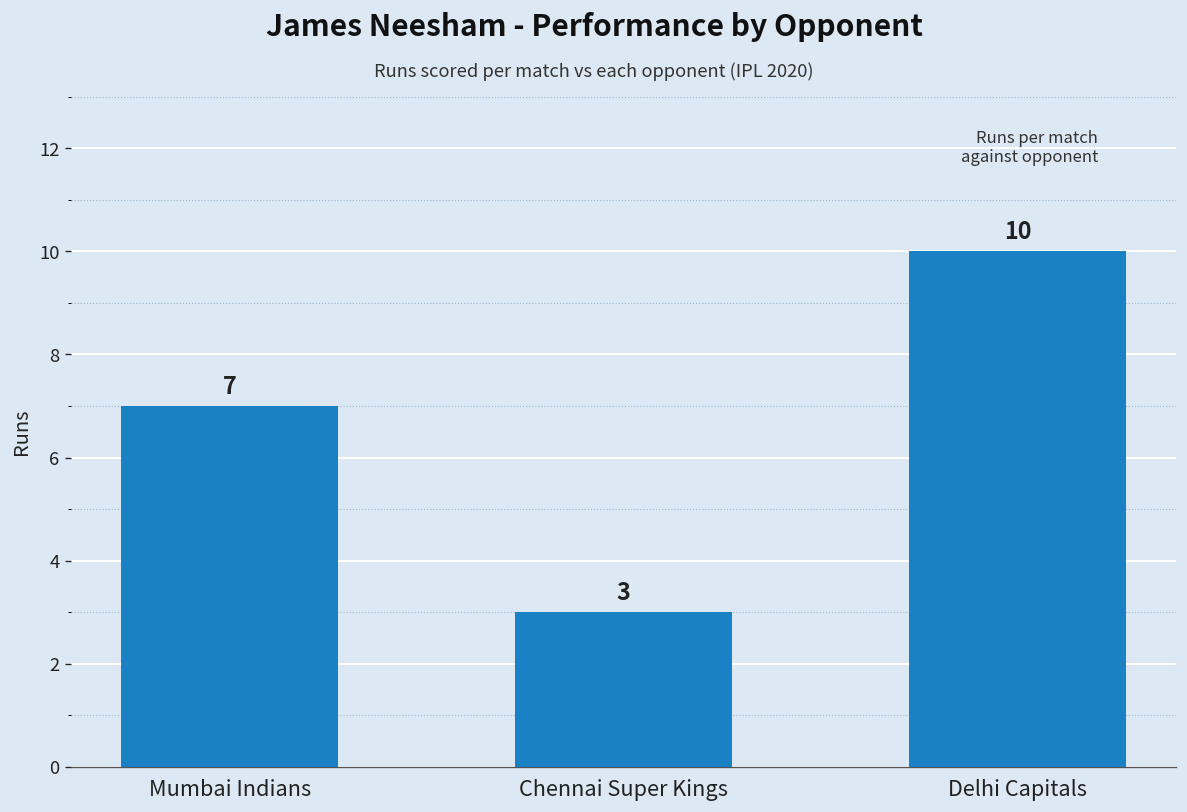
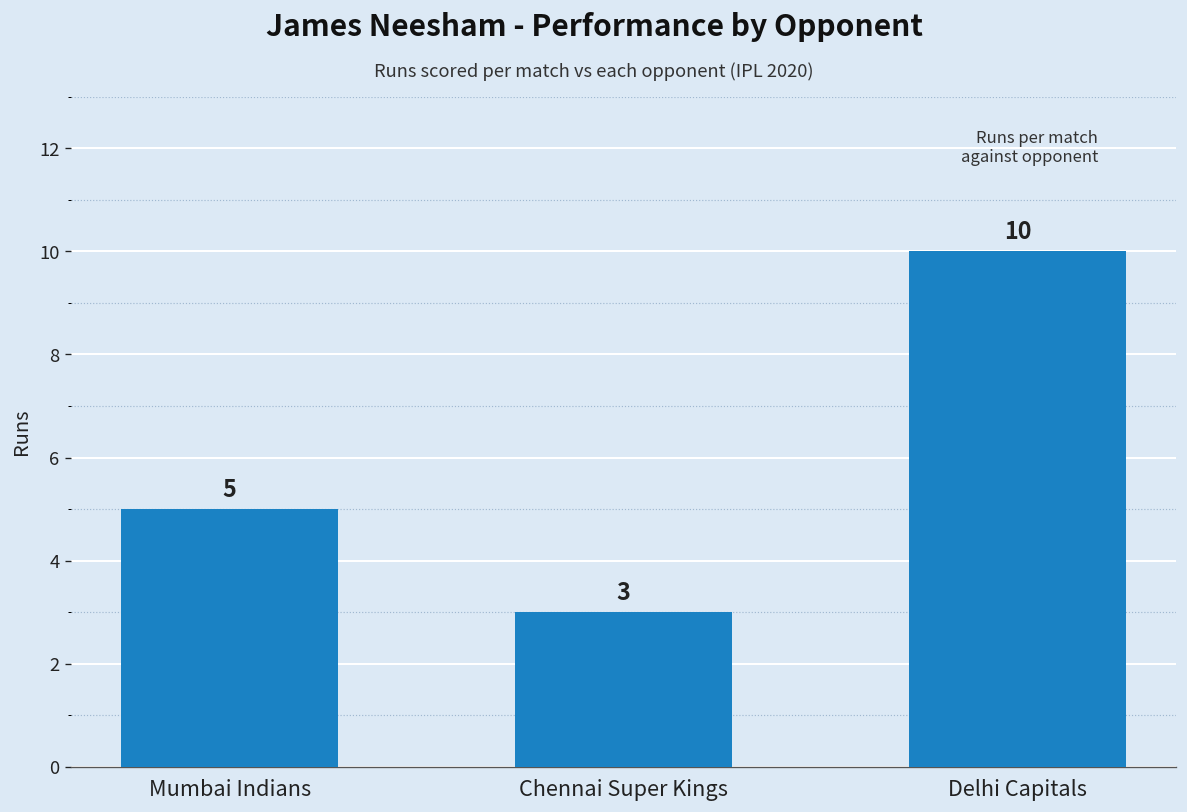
Mumbai Indians: 7 -> 5
